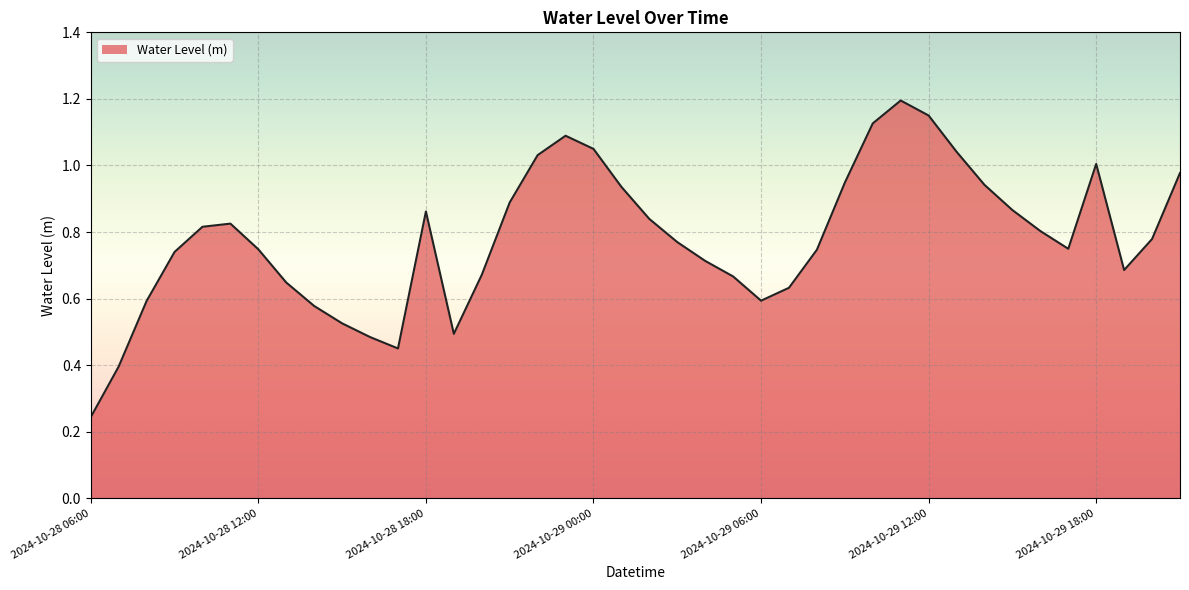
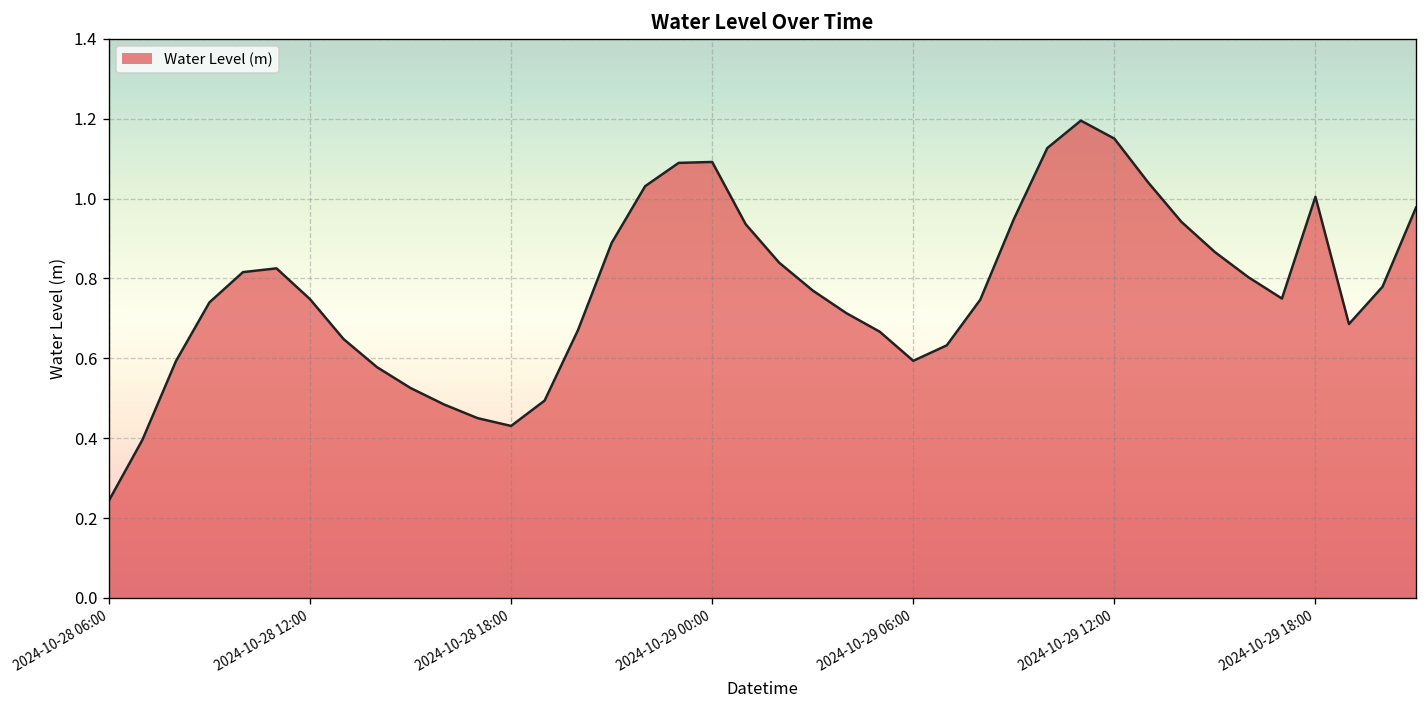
2024-10-28 18:00: 0.86 -> 0.43
2024-10-29 00:00: 1.05 -> 1.09
